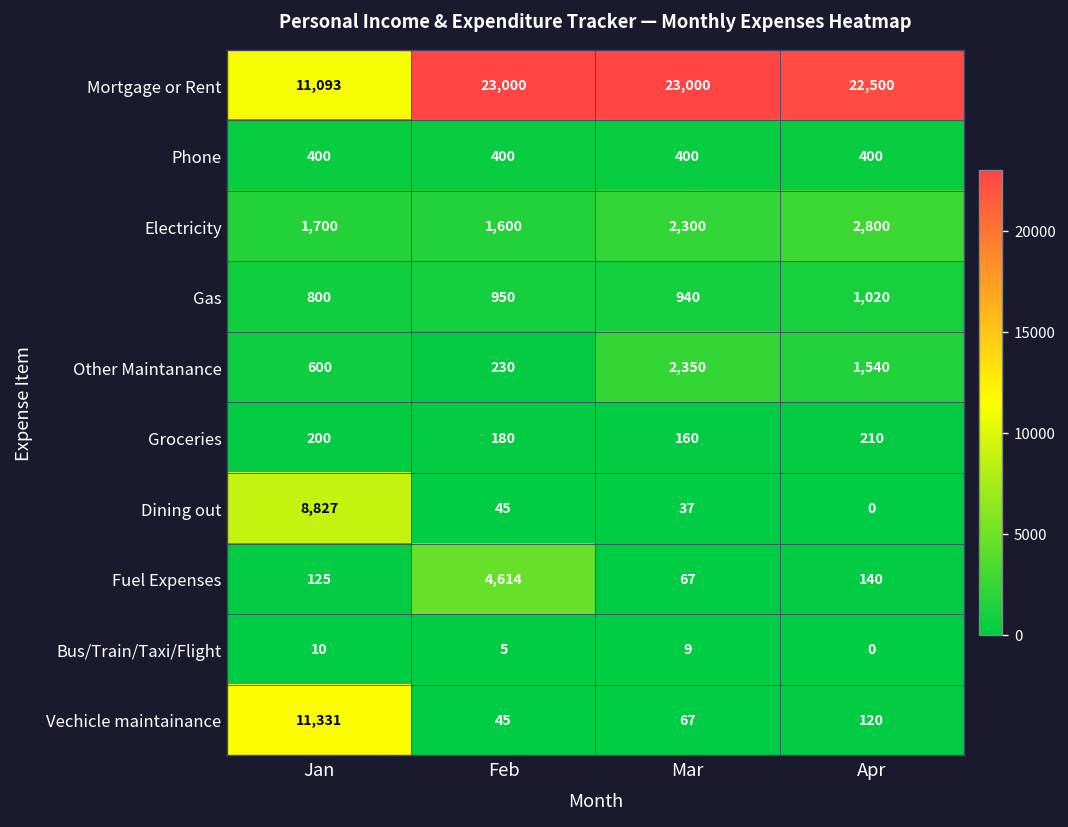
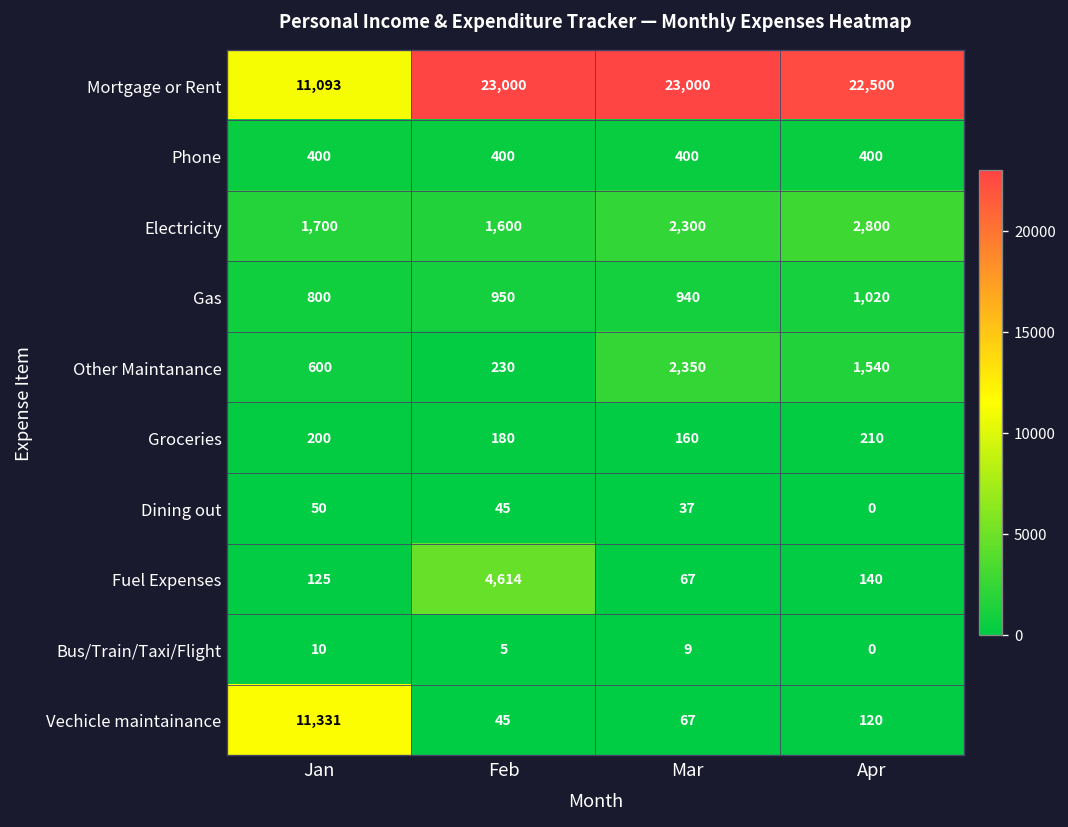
Dining out, Jan: 8,827 -> 50
